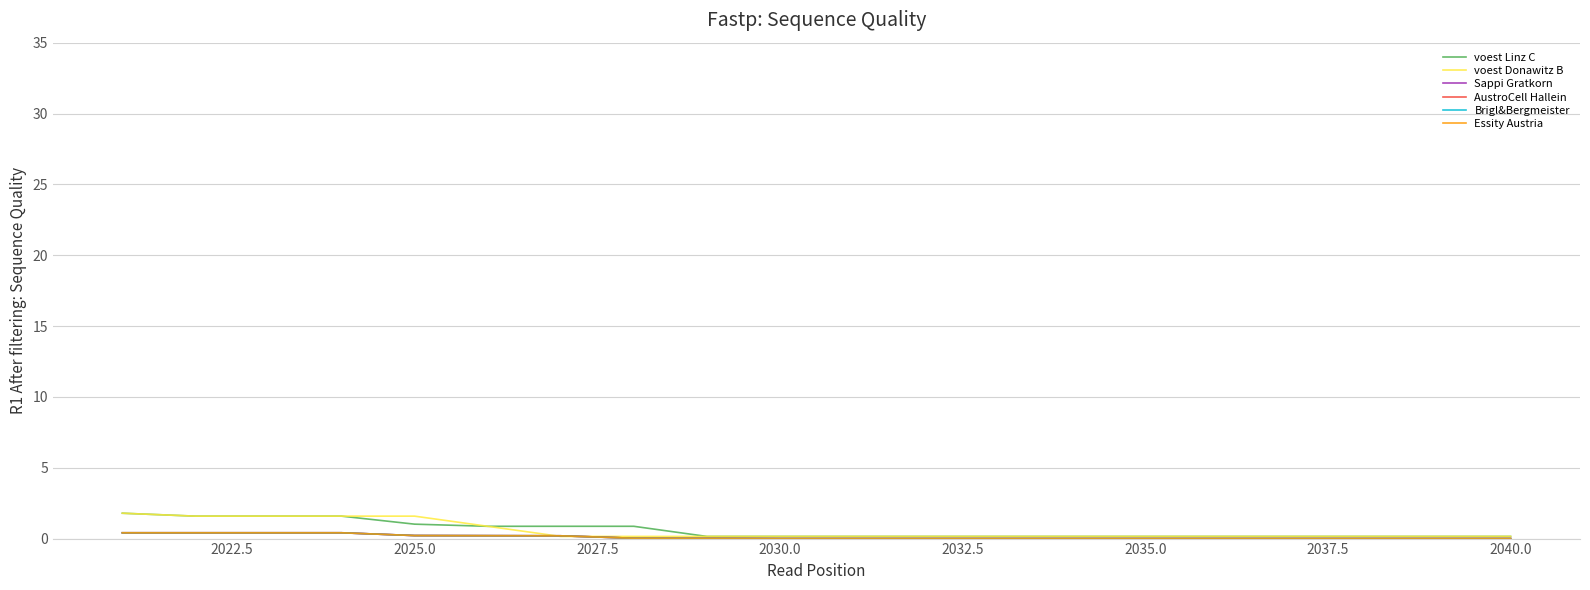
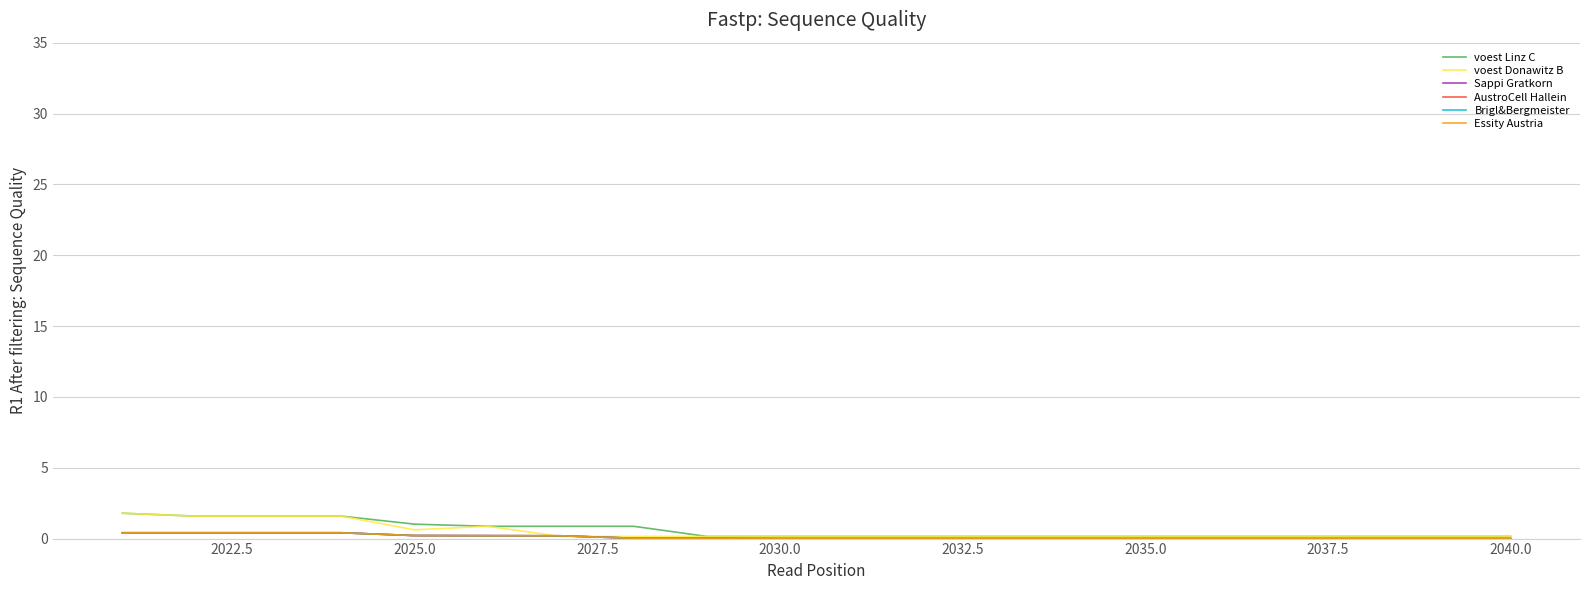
voest Donawitz B, 2025.0: 1.6 -> 0.6
